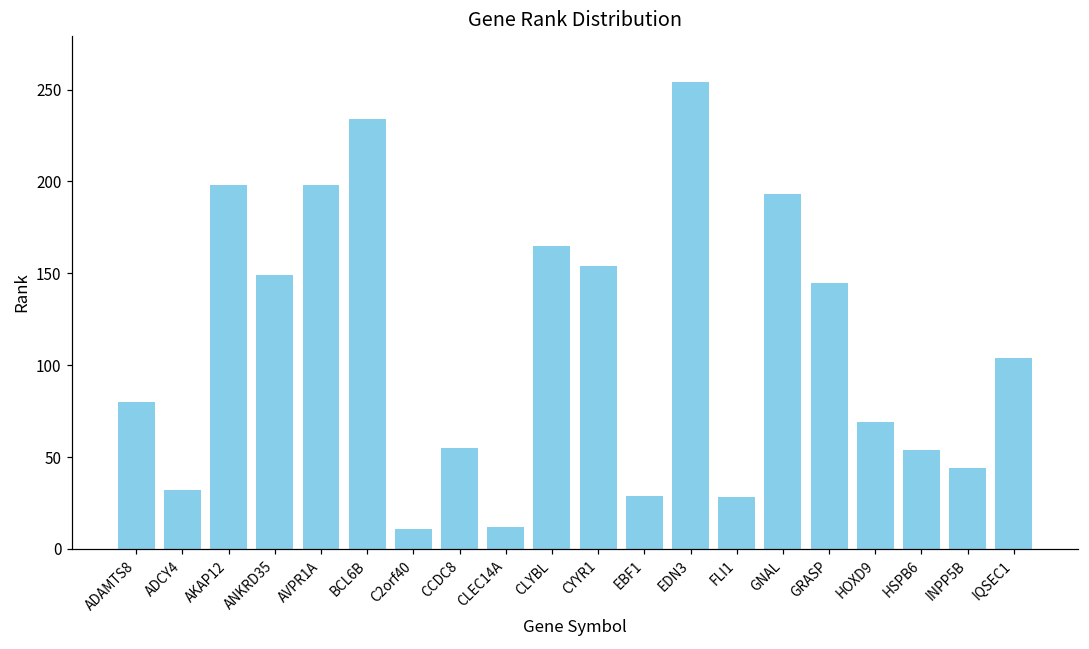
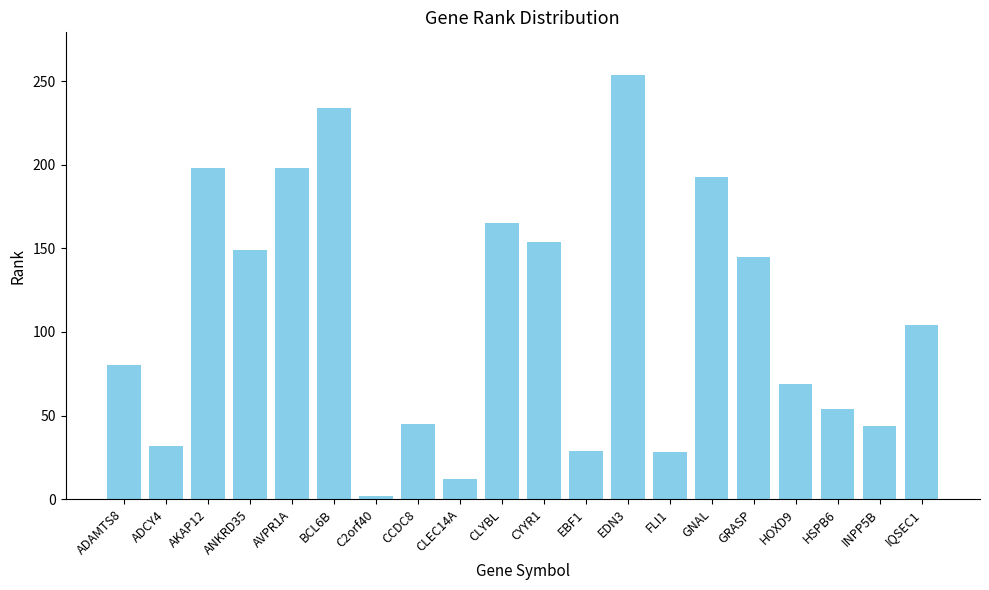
C2orf40: 11 -> 2
CCDC8: 55 -> 45
